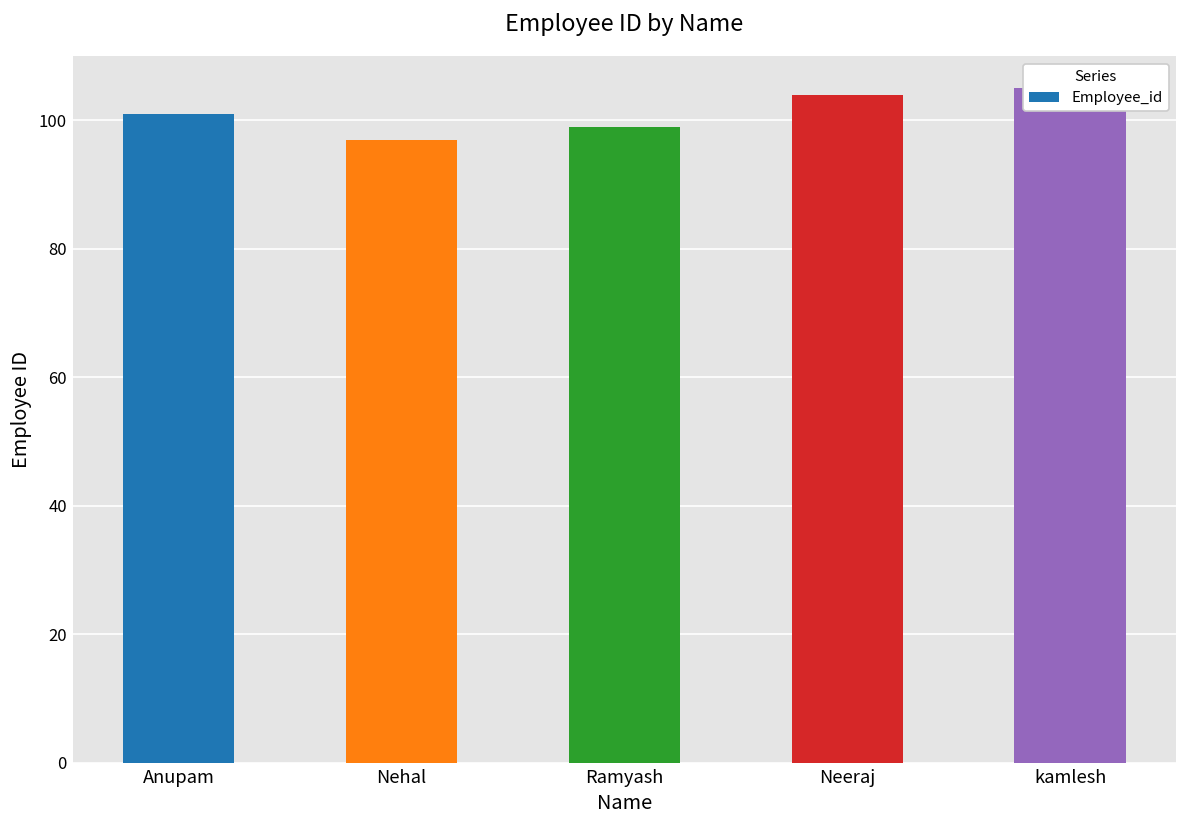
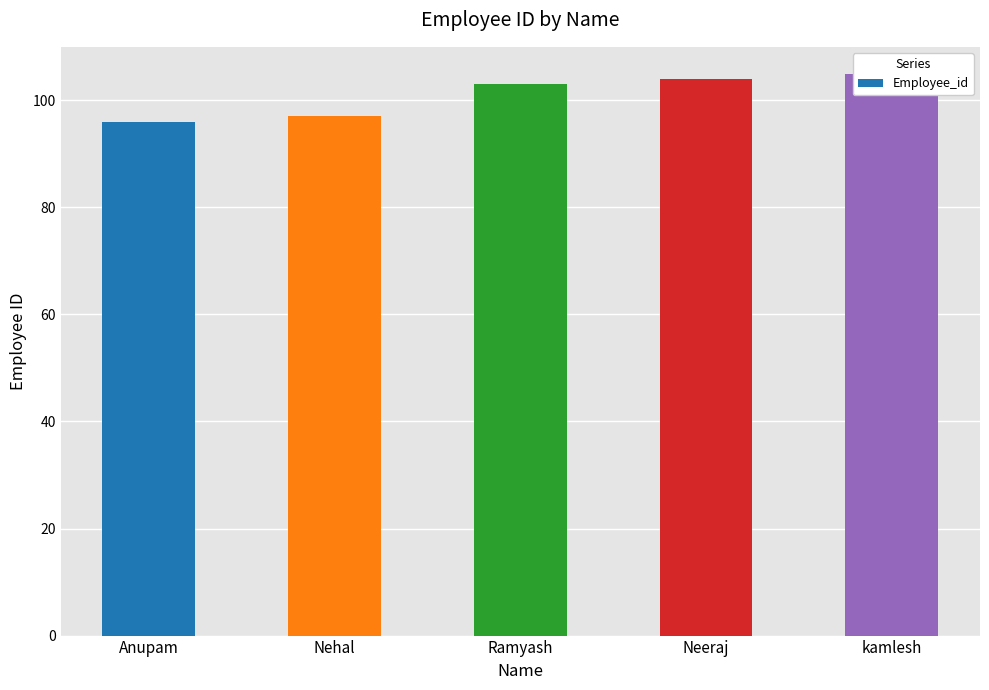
Anupam: 101 -> 96
Ramyash: 99 -> 103
